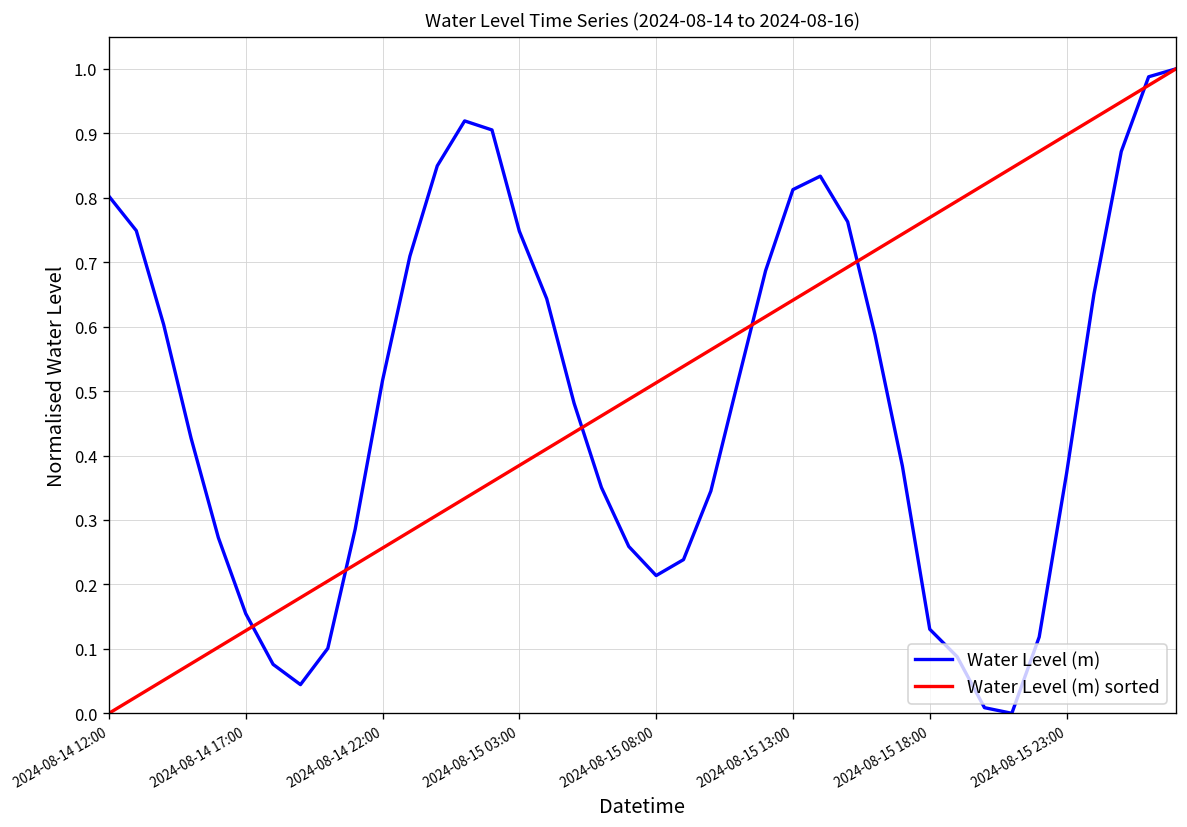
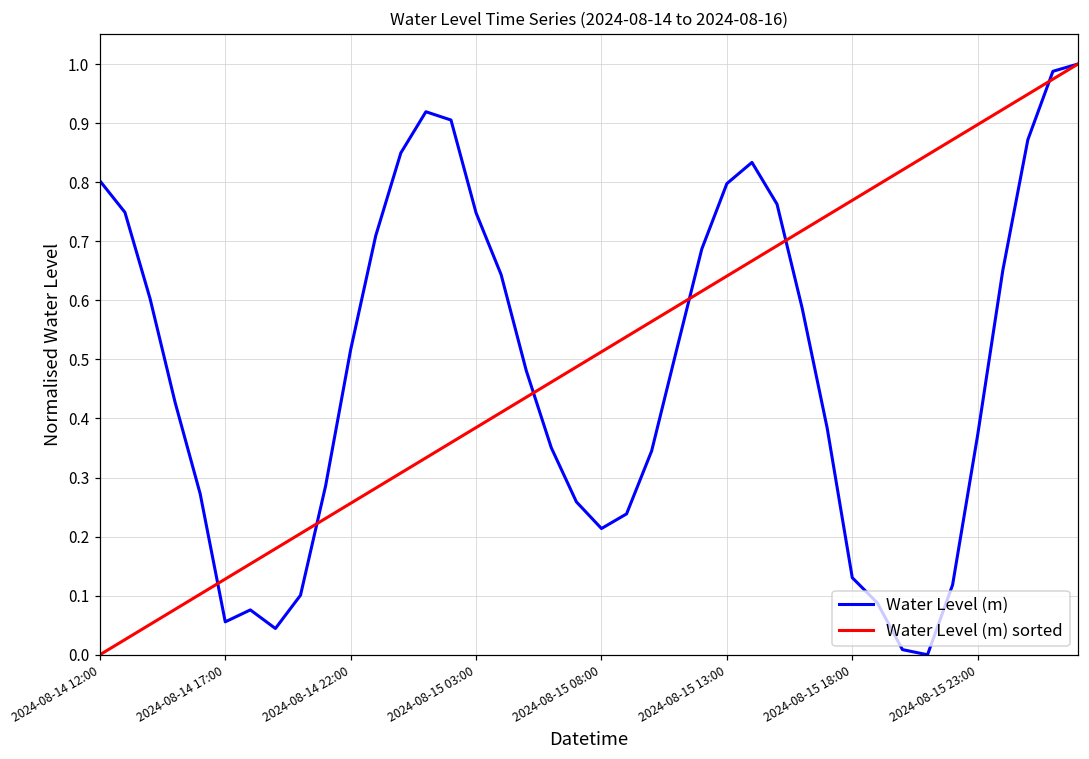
Water Level (m), 2024-08-14 17:00: 0.15 -> 0.06
Water Level (m), 2024-08-15 13:00: 0.81 -> 0.80
